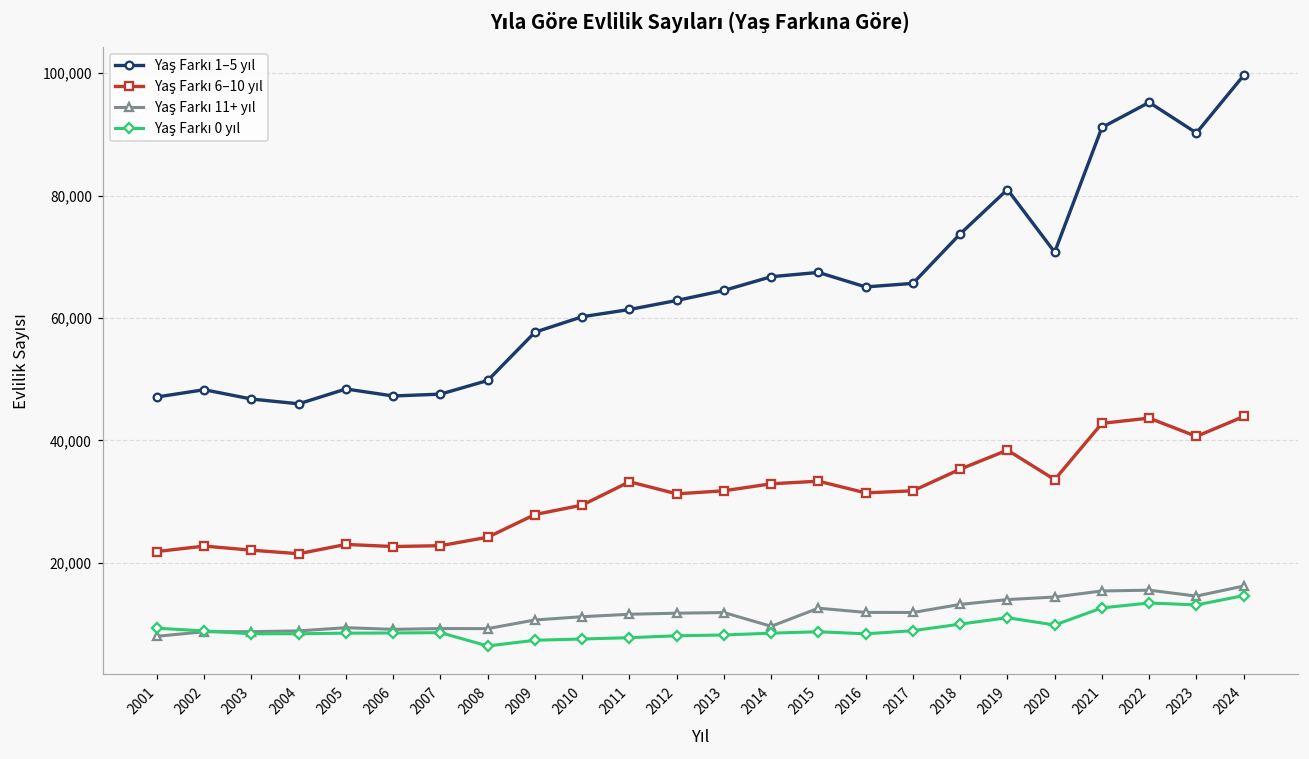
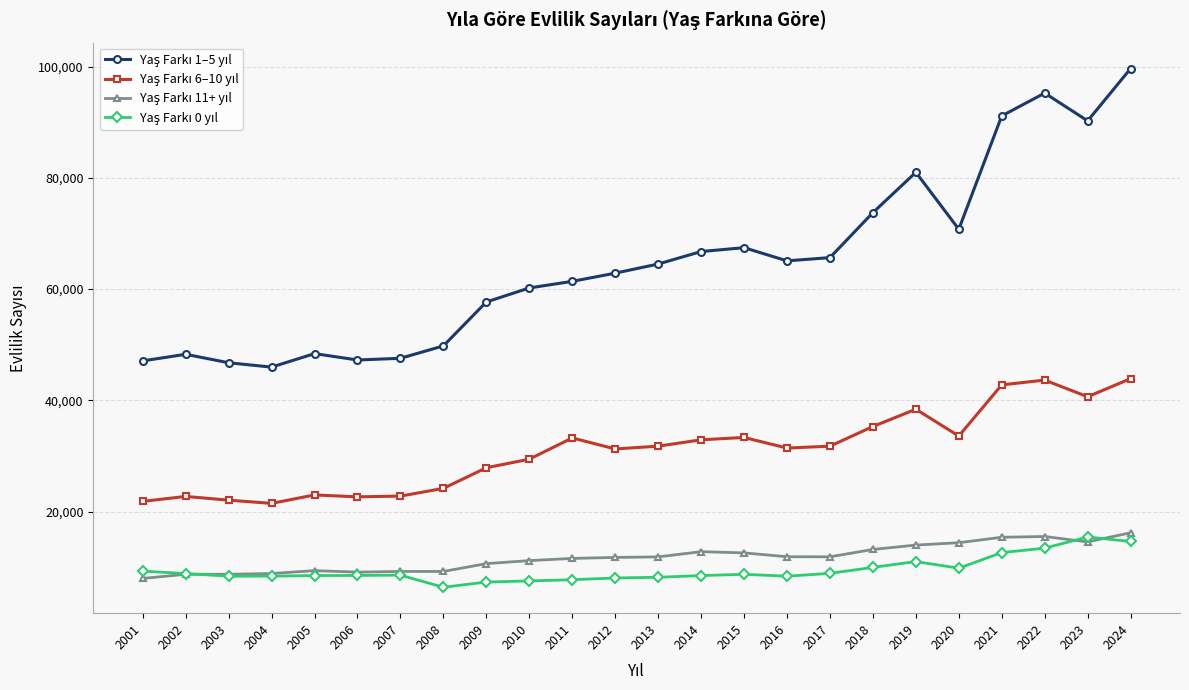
Yaş Farkı 11+ yıl, 2014: 10,000 -> 13,000
Yaş Farkı 0 yıl, 2023: 13,000 -> 15,000
